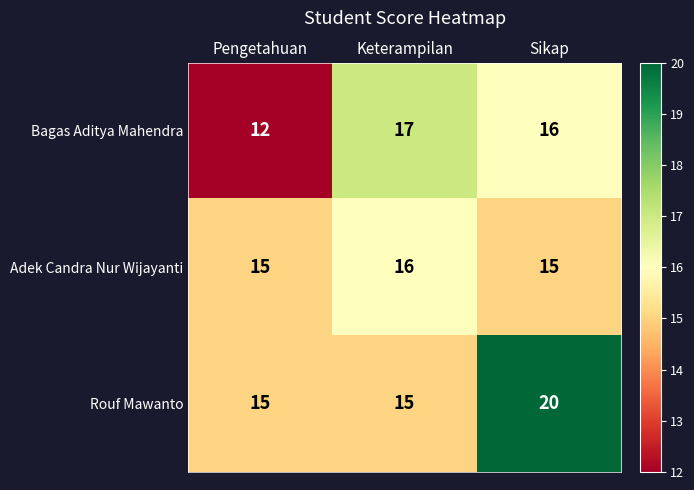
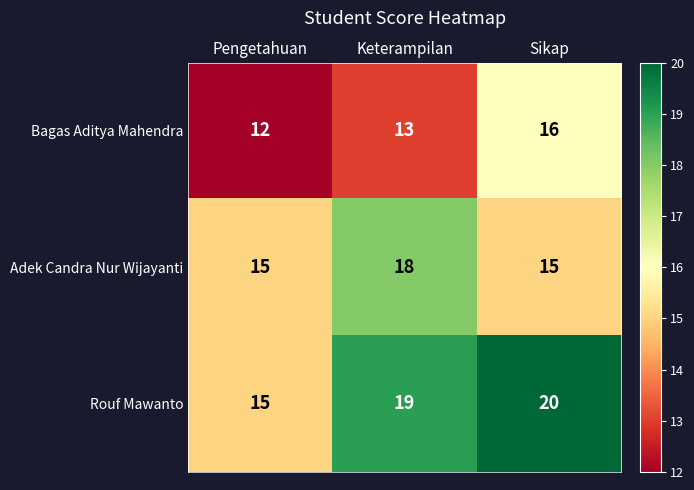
Bagas Aditya Mahendra, Keterampilan: 17 -> 13
Adek Candra Nur Wijayanti, Keterampilan: 16 -> 18
Rouf Mawanto, Keterampilan: 15 -> 19
